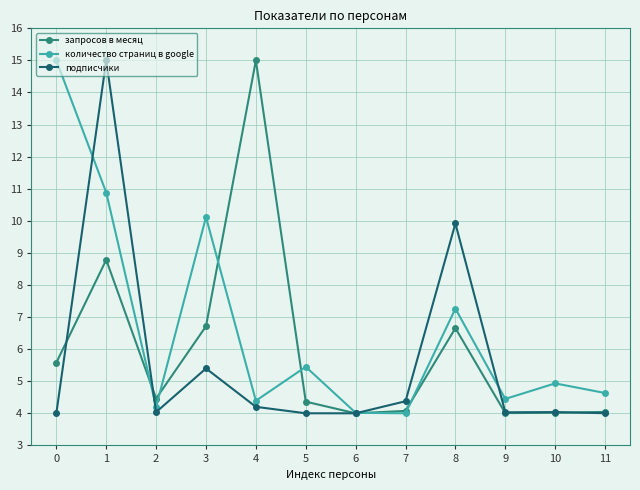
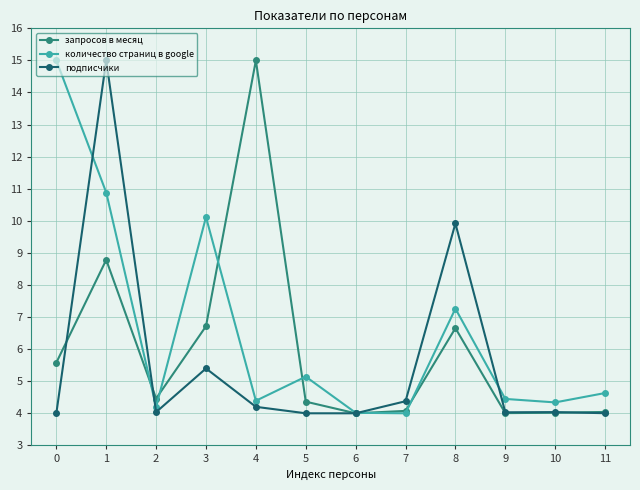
количество страниц в google, 5: 5.4 -> 5.1
количество страниц в google, 10: 4.9 -> 4.3
